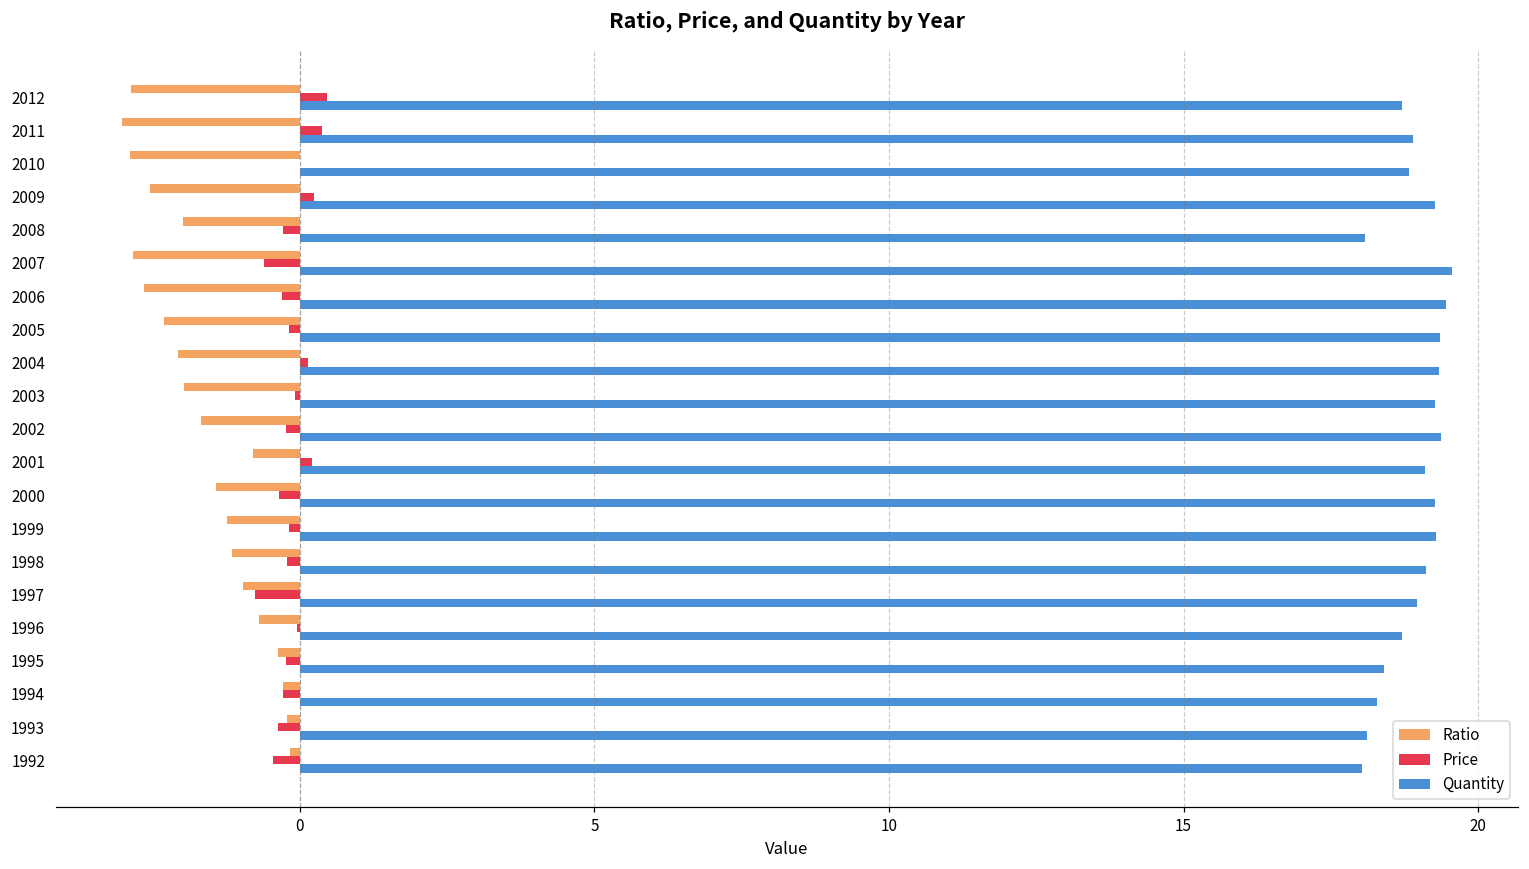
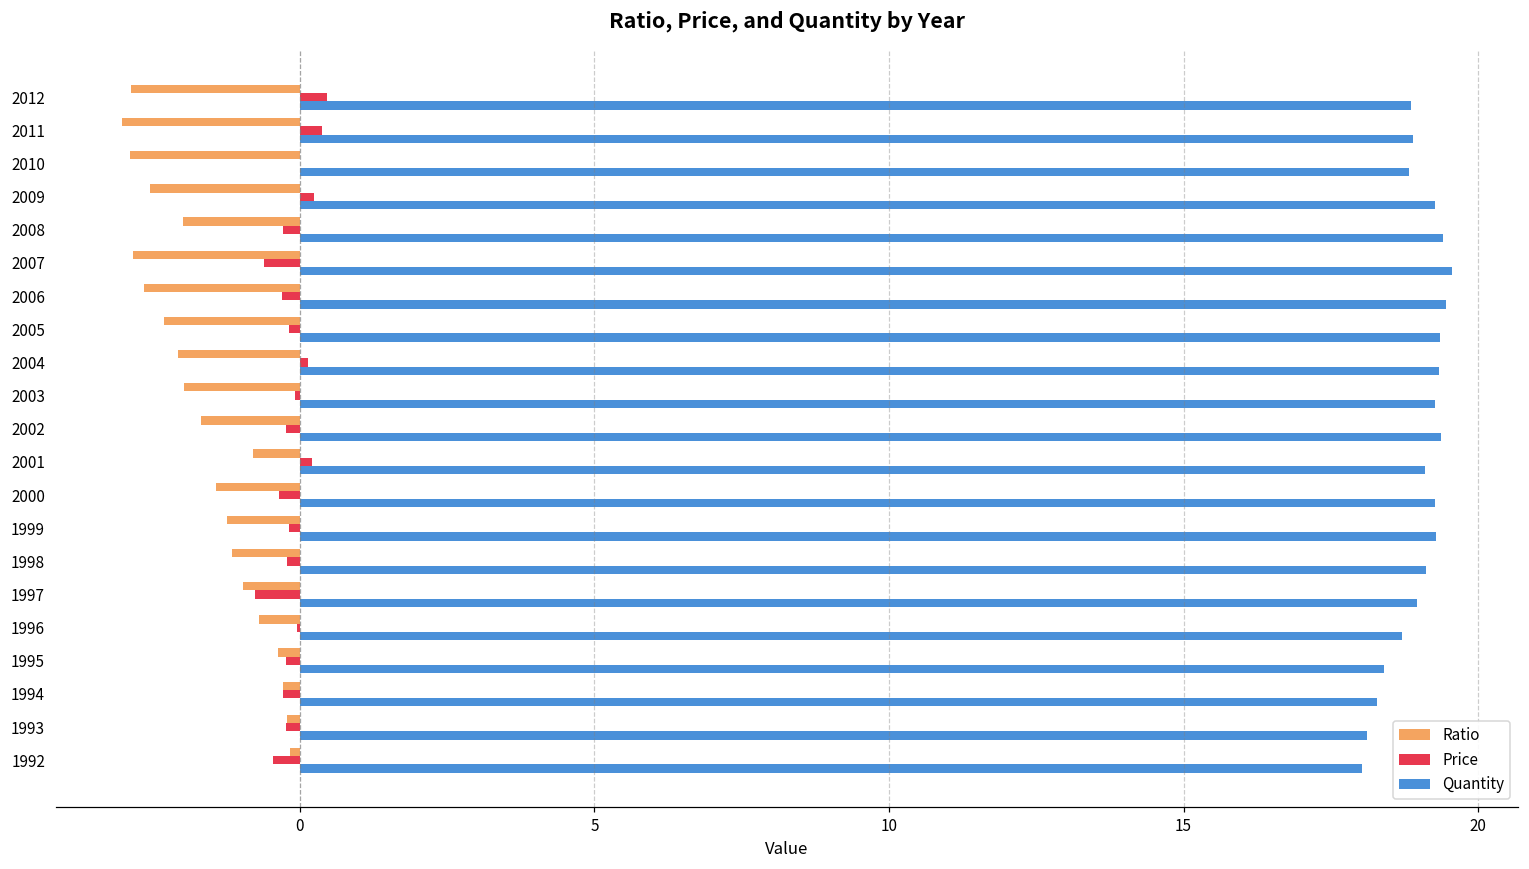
Quantity, 2012: 18.7 -> 18.9
Quantity, 2008: 18.1 -> 19.4
Price, 1993: -0.4 -> -0.2
